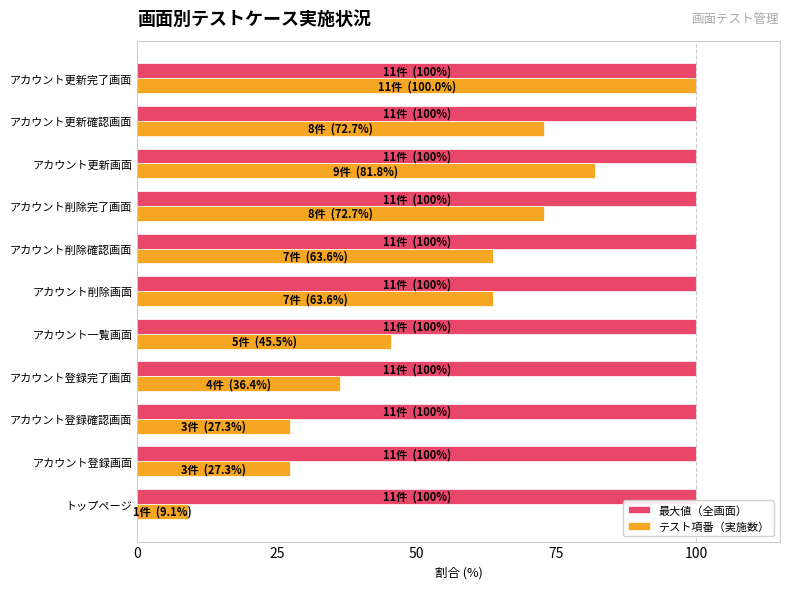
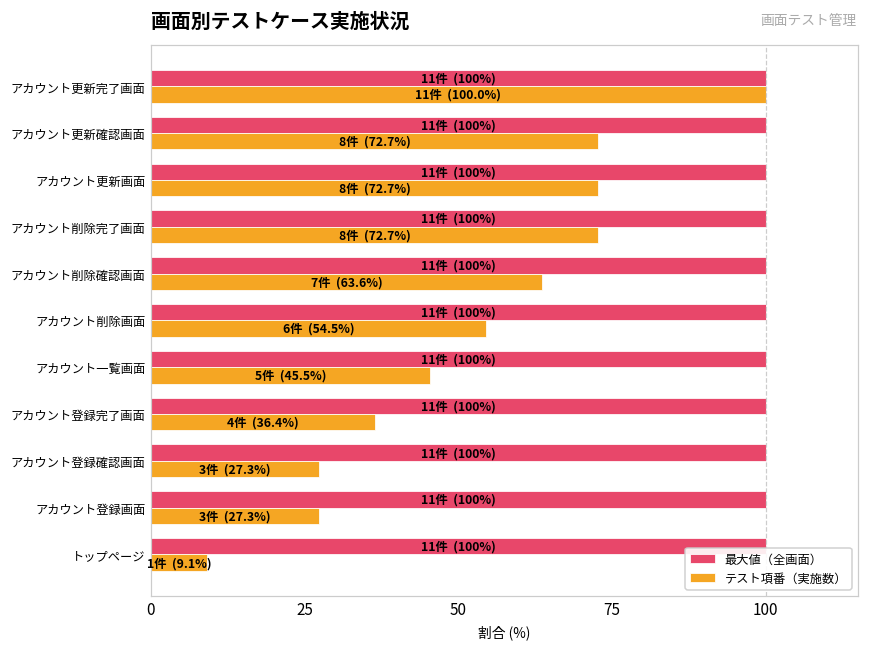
テスト項番（実施数）, アカウント更新画面: 9件 (81.8%) -> 8件 (72.7%)
テスト項番（実施数）, アカウント削除画面: 7件 (63.6%) -> 6件 (54.5%)
